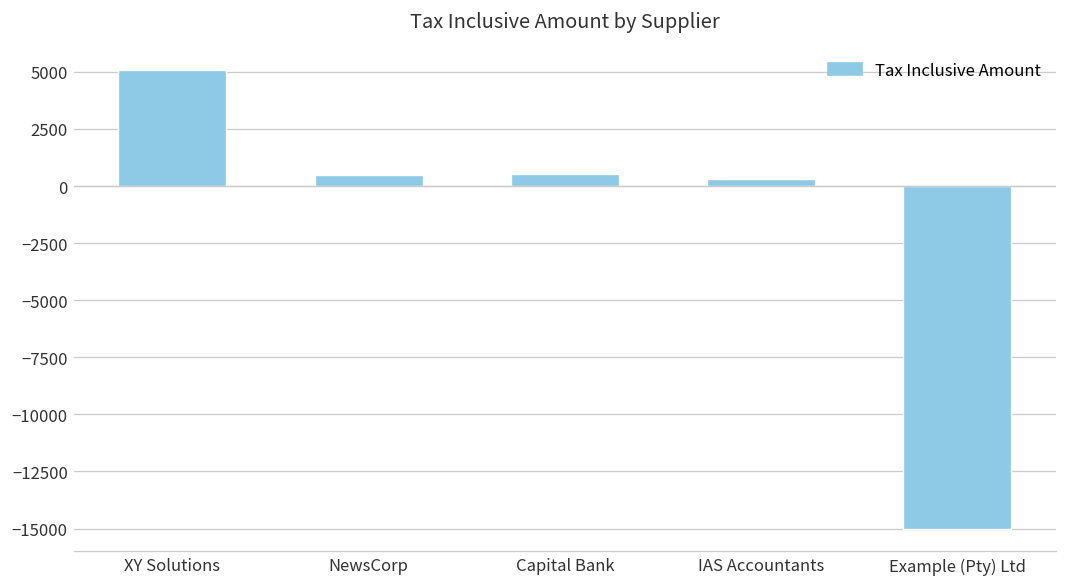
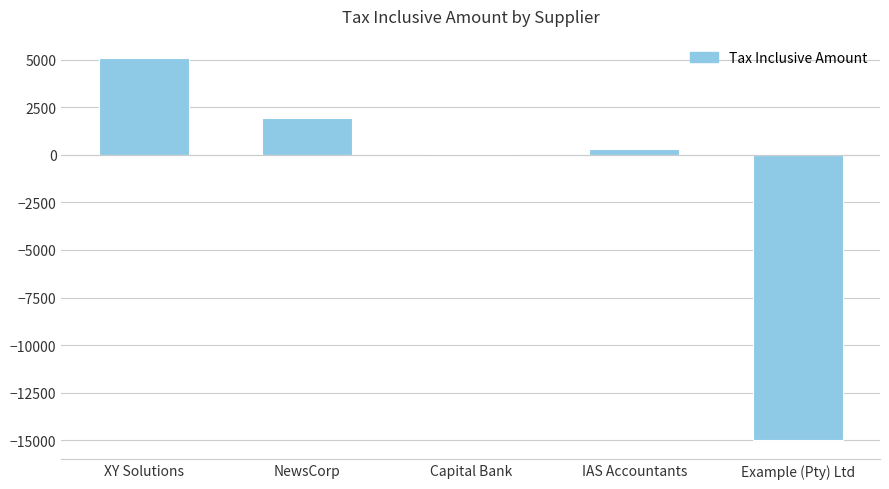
NewsCorp: 500 -> 1900
Capital Bank: 500 -> 100
